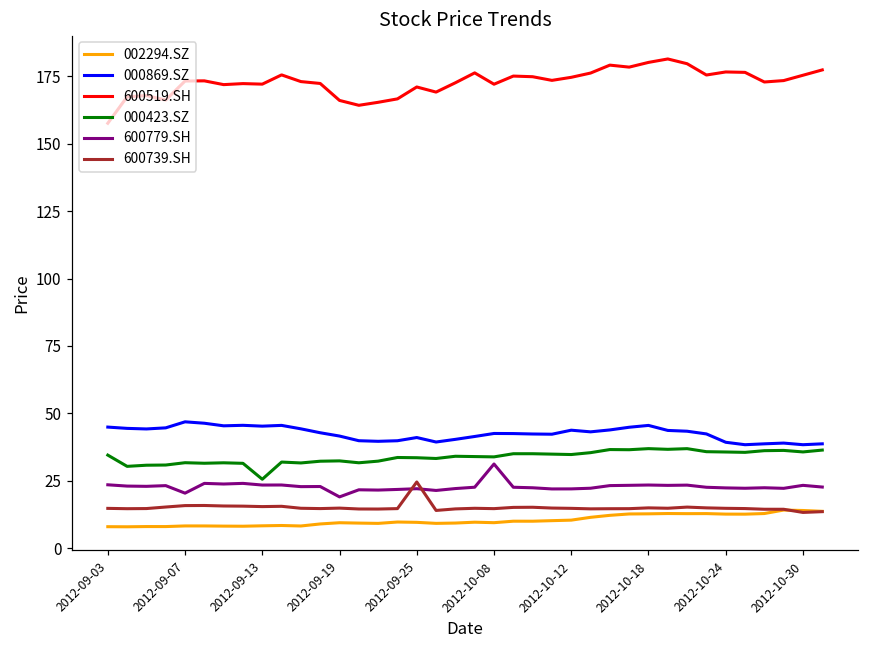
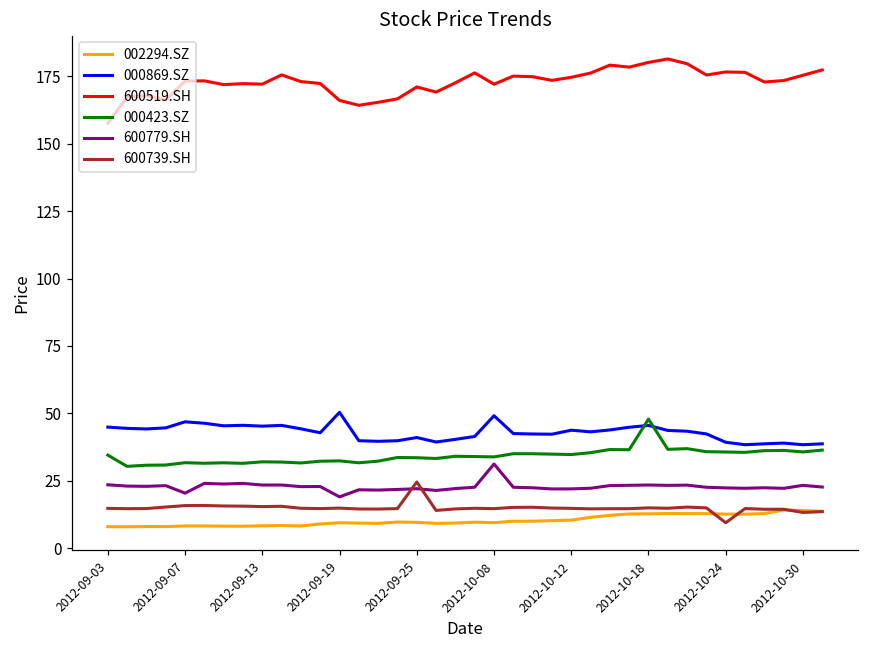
000423.SZ, 2012-09-13: 26 -> 32
000869.SZ, 2012-09-19: 42 -> 50
000869.SZ, 2012-10-08: 43 -> 49
000423.SZ, 2012-10-18: 37 -> 48
600739.SH, 2012-10-24: 15 -> 9
